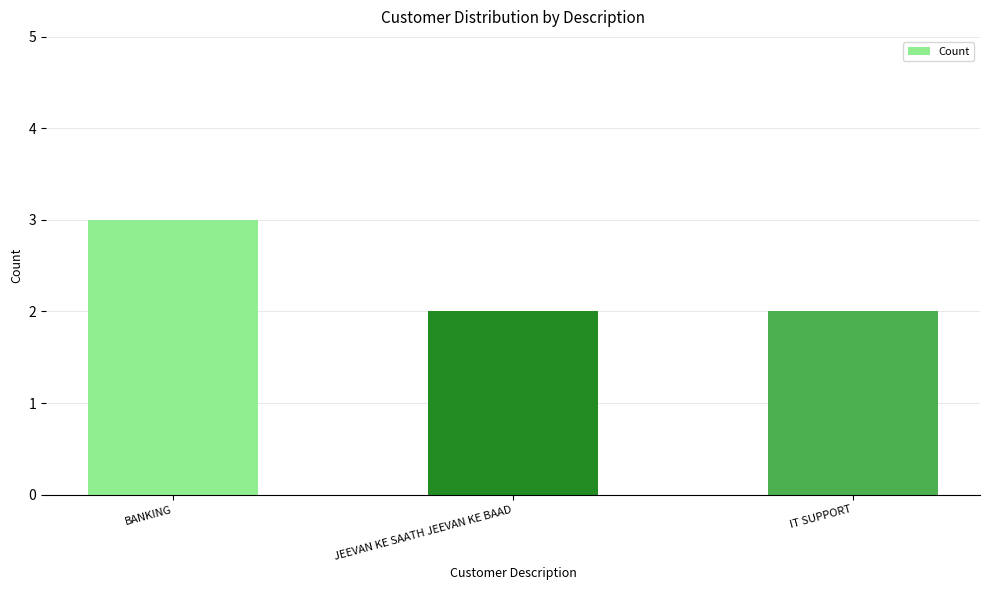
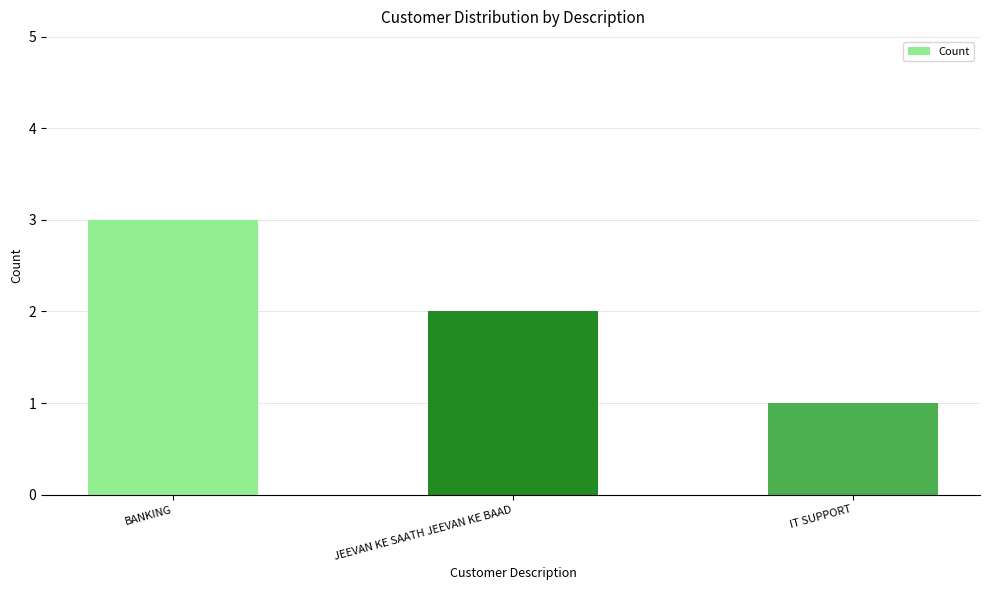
IT SUPPORT: 2 -> 1
